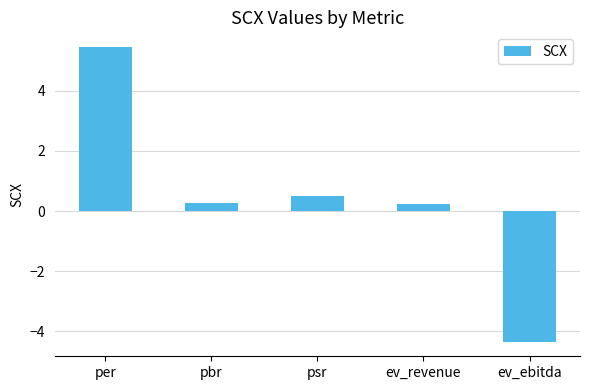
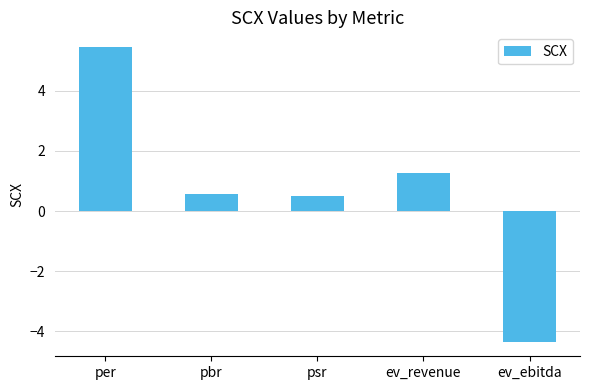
pbr: 0.3 -> 0.6
ev_revenue: 0.2 -> 1.3
